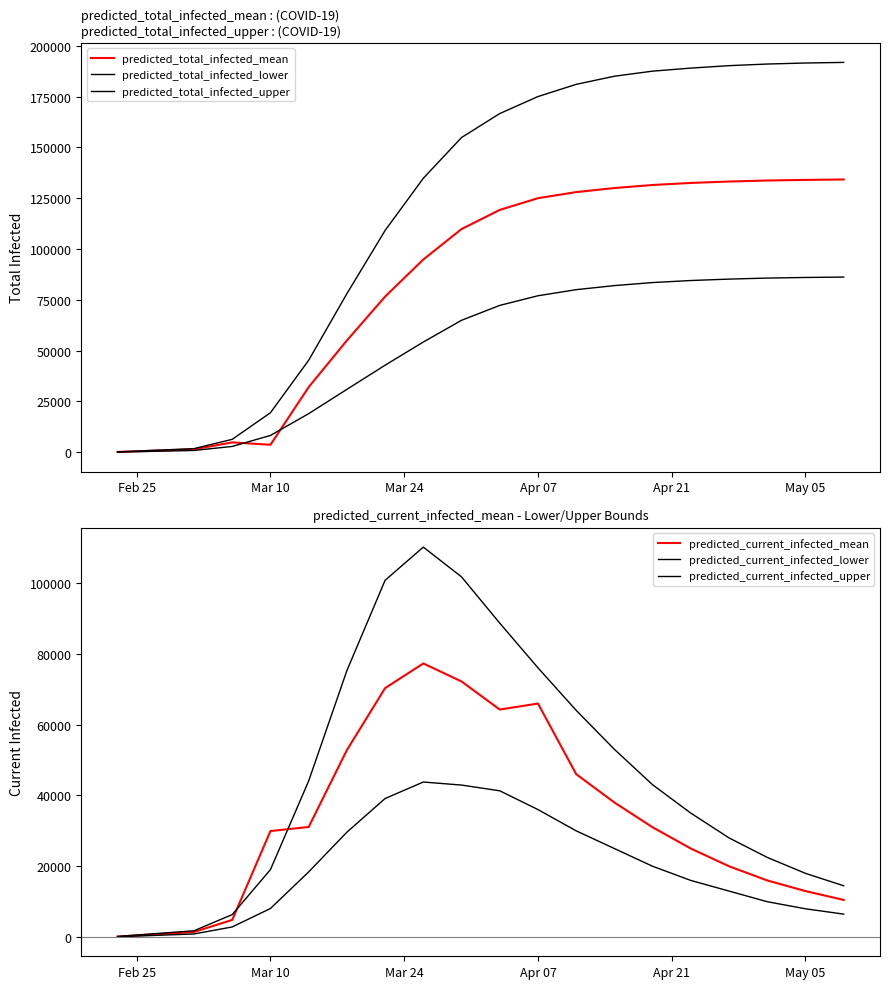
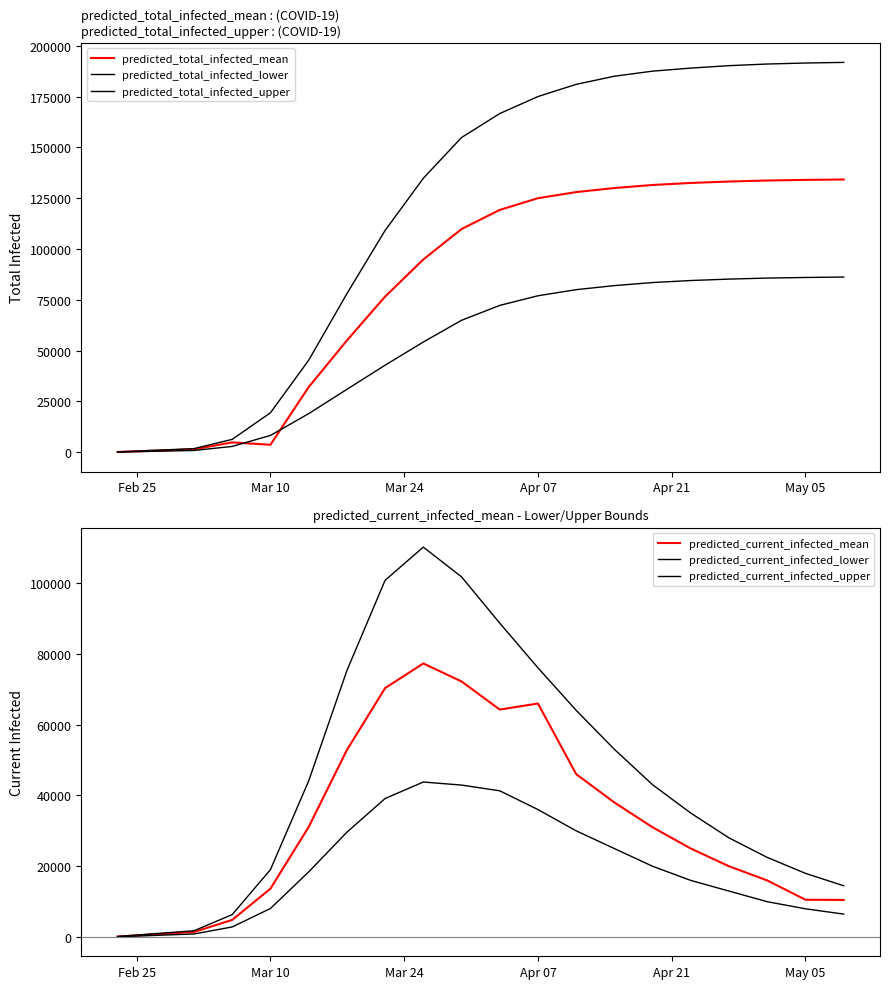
predicted_current_infected_mean - Lower/Upper Bounds, predicted_current_infected_mean, Mar 10: 30000 -> 14000
predicted_current_infected_mean - Lower/Upper Bounds, predicted_current_infected_mean, May 05: 13000 -> 11000
